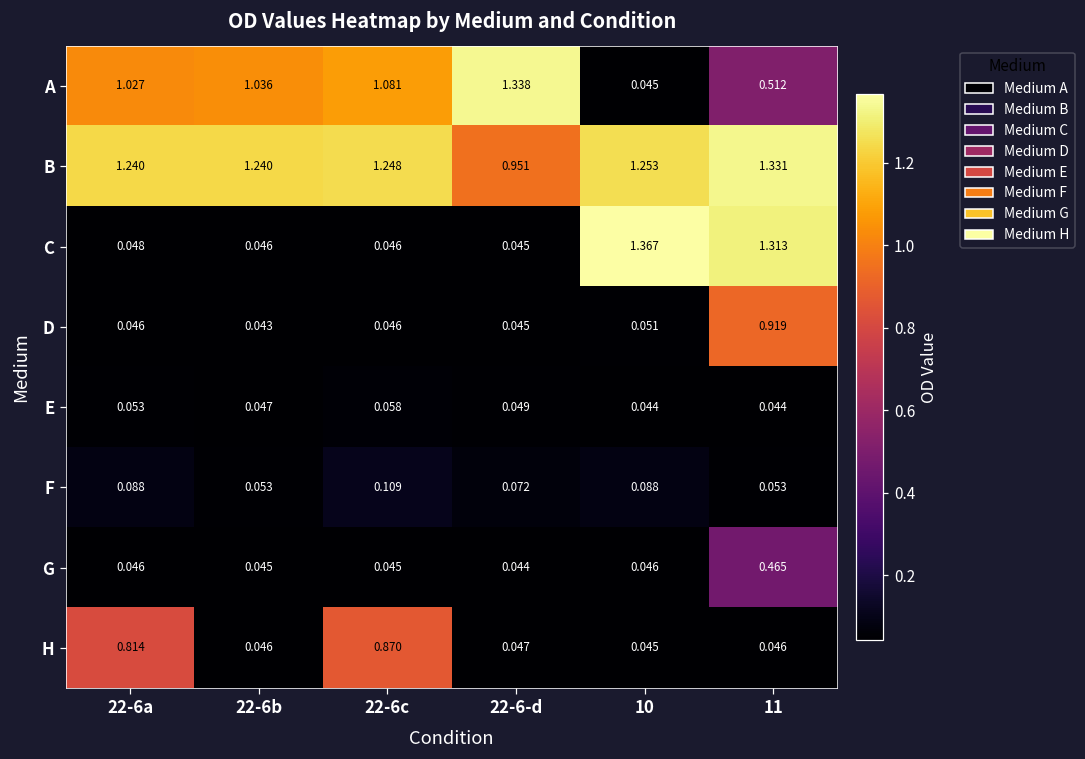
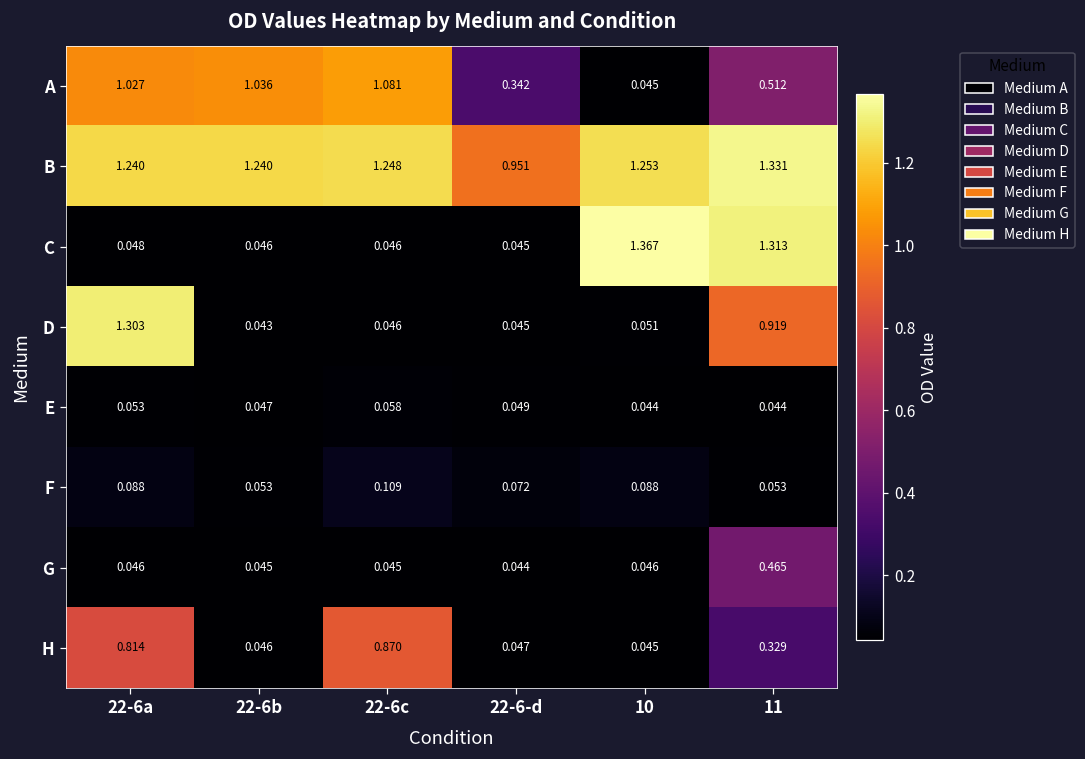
A, 22-6-d: 1.338 -> 0.342
D, 22-6a: 0.046 -> 1.303
H, 11: 0.046 -> 0.329
